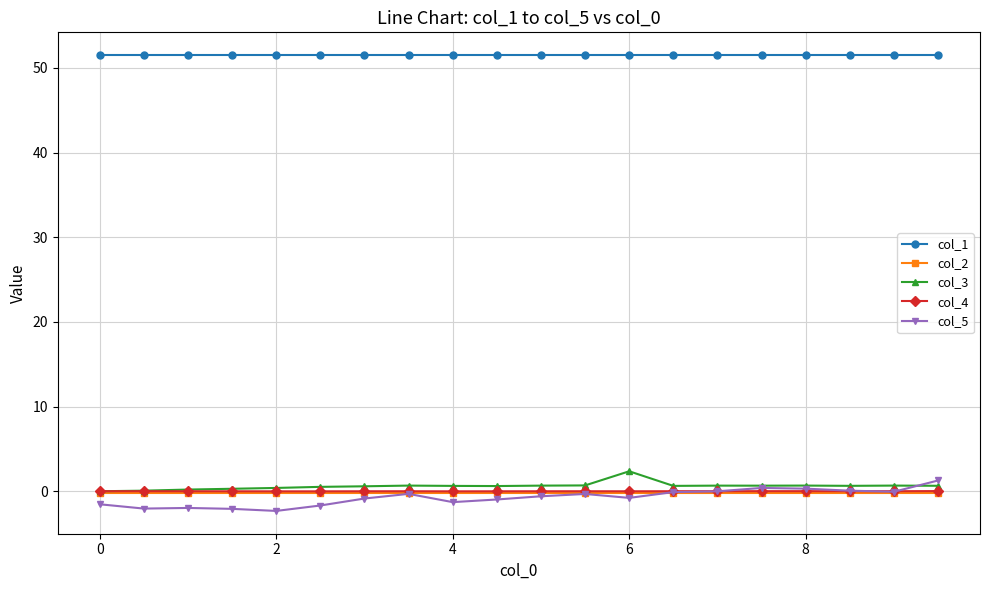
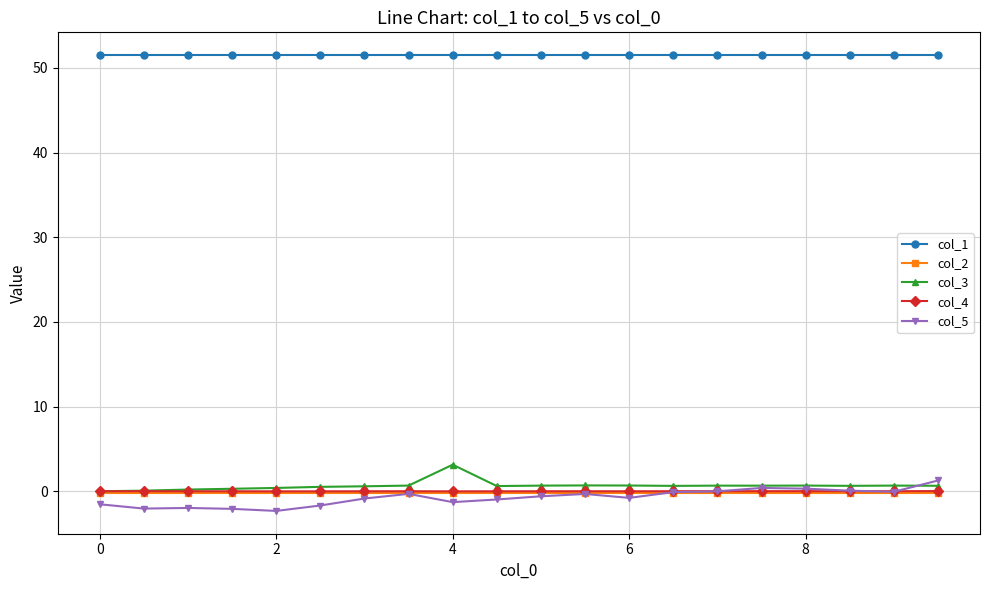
col_3, 4: 1 -> 3
col_3, 6: 2 -> 1
